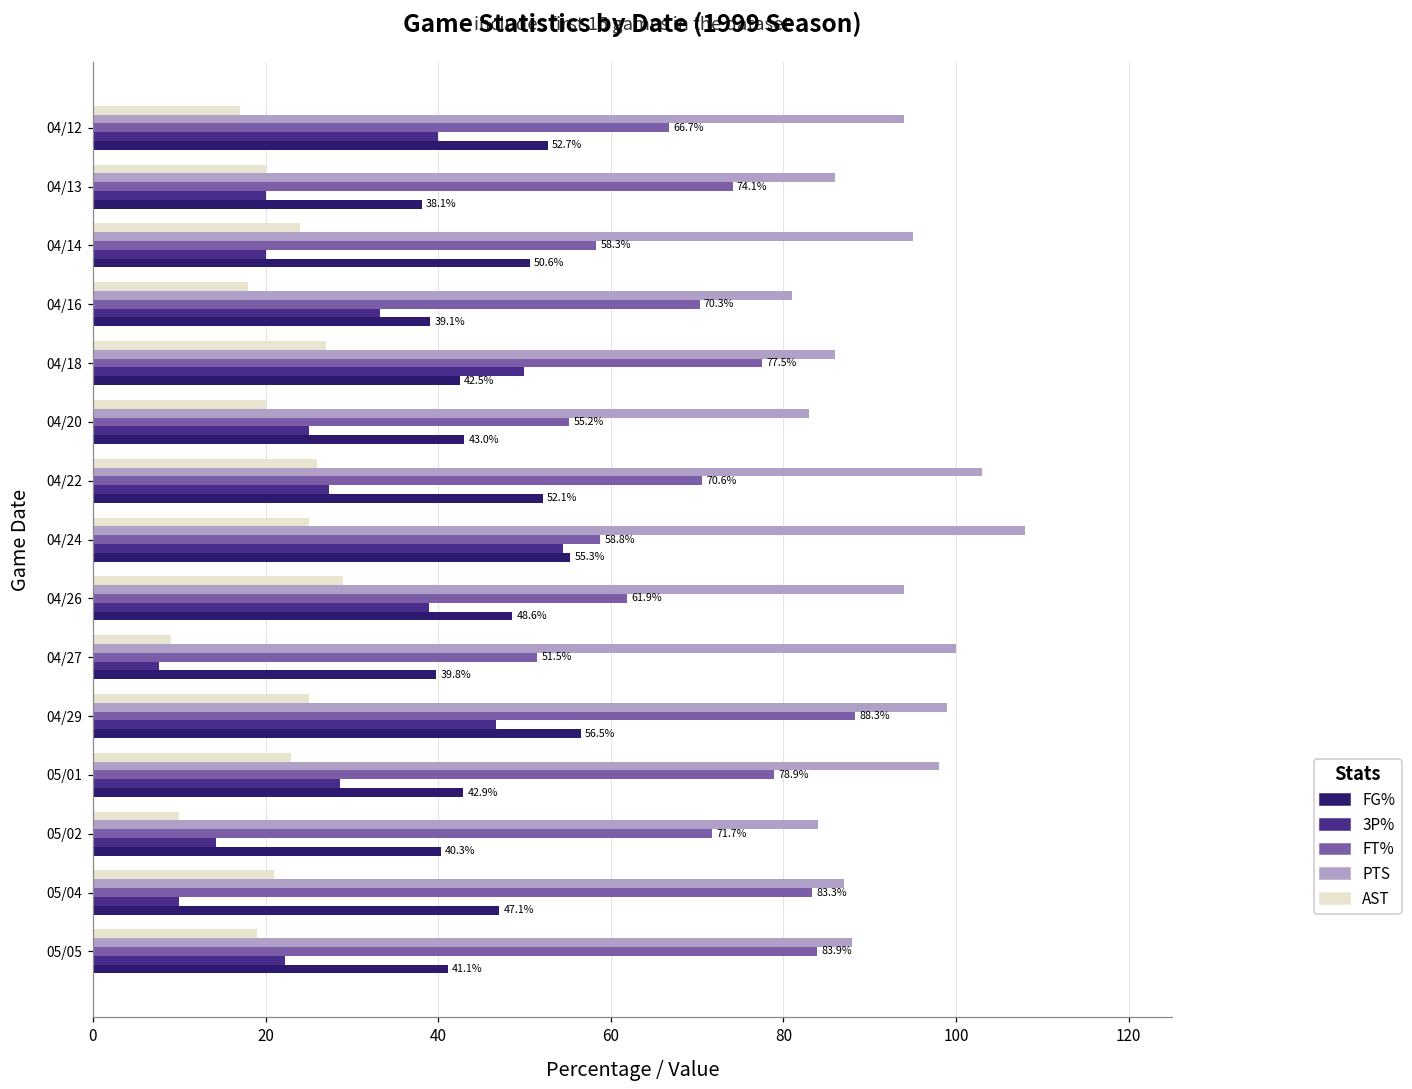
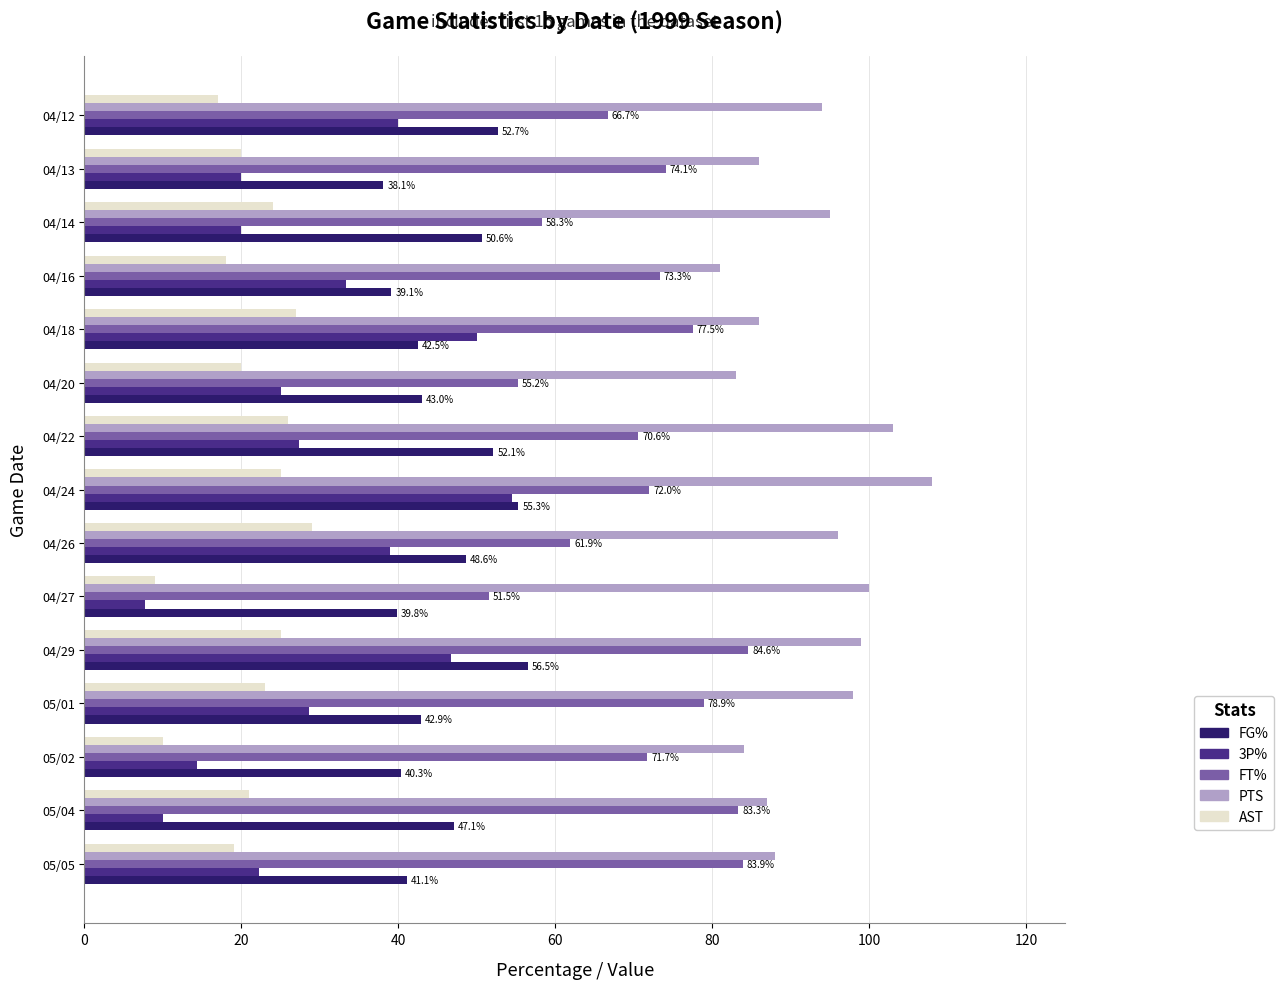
FT%, 04/16: 70.3% -> 73.3%
FT%, 04/24: 58.8% -> 72.0%
PTS, 04/26: 94 -> 96
FT%, 04/29: 88.3% -> 84.6%
